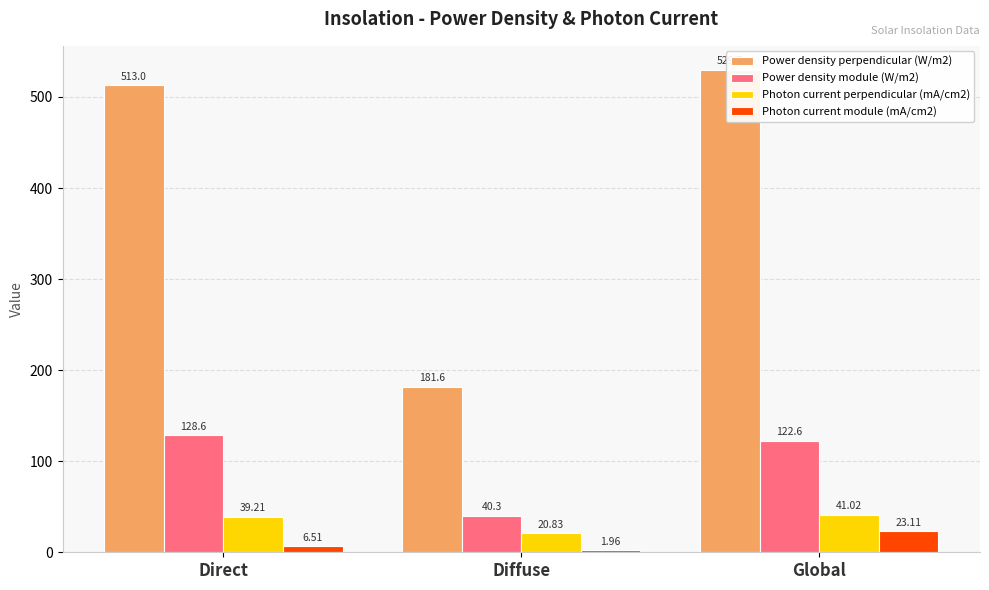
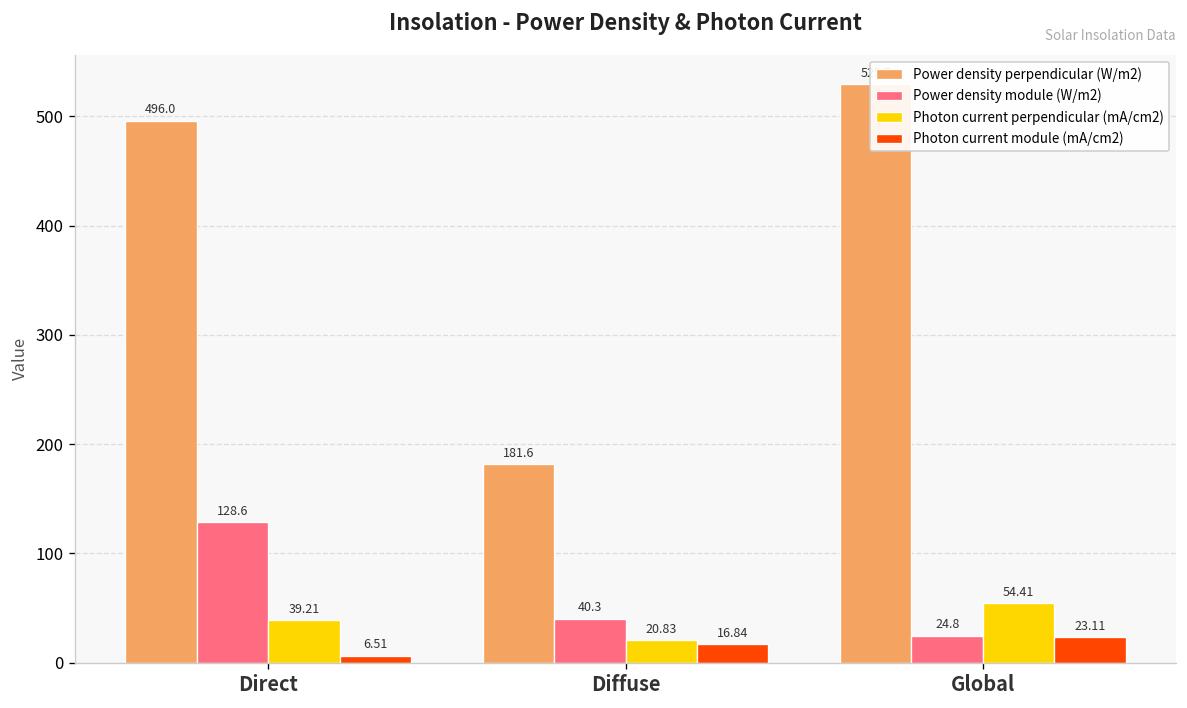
Power density perpendicular (W/m2), Direct: 513.0 -> 496.0
Photon current module (mA/cm2), Diffuse: 1.96 -> 16.84
Power density module (W/m2), Global: 122.6 -> 24.8
Photon current perpendicular (mA/cm2), Global: 41.02 -> 54.41
